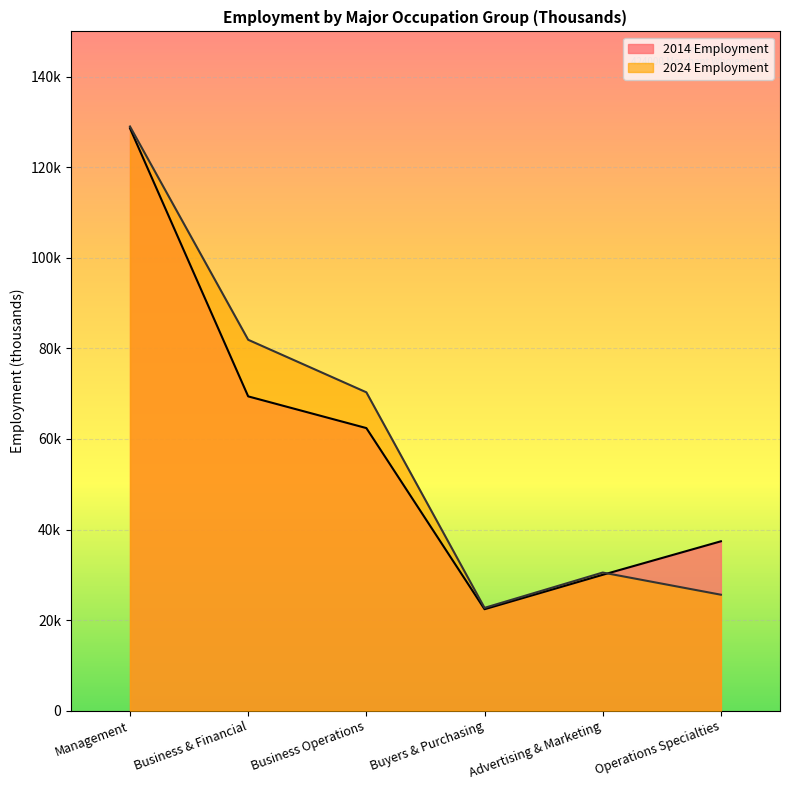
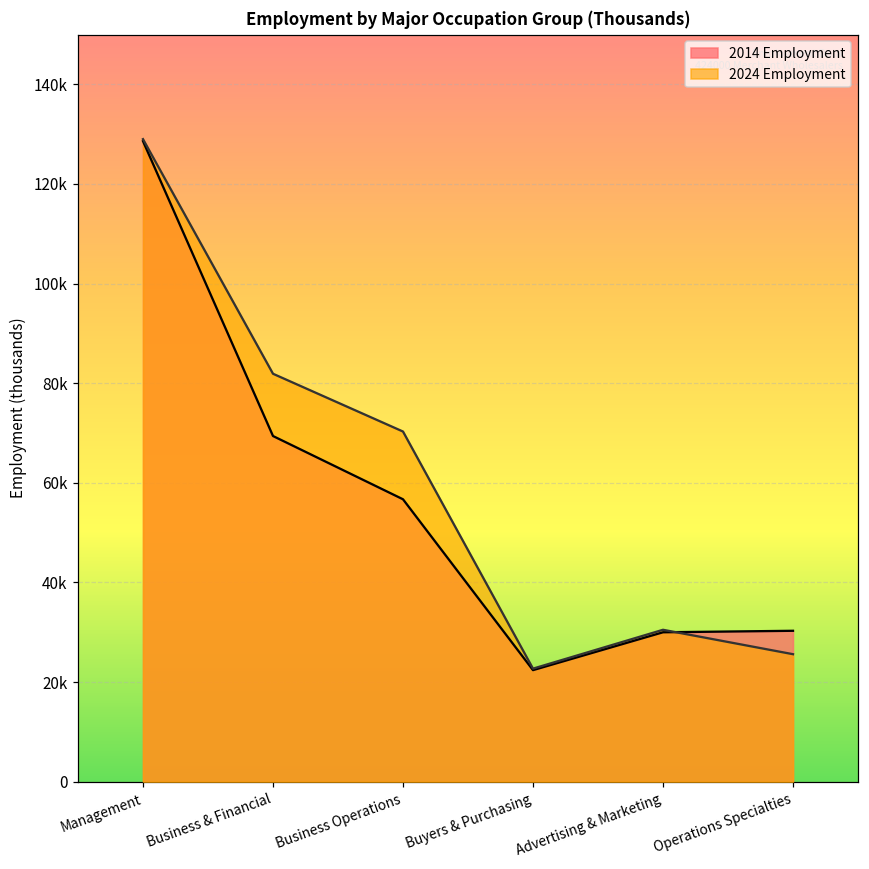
2014 Employment, Business Operations: 62000 -> 57000
2014 Employment, Operations Specialties: 37000 -> 30000
